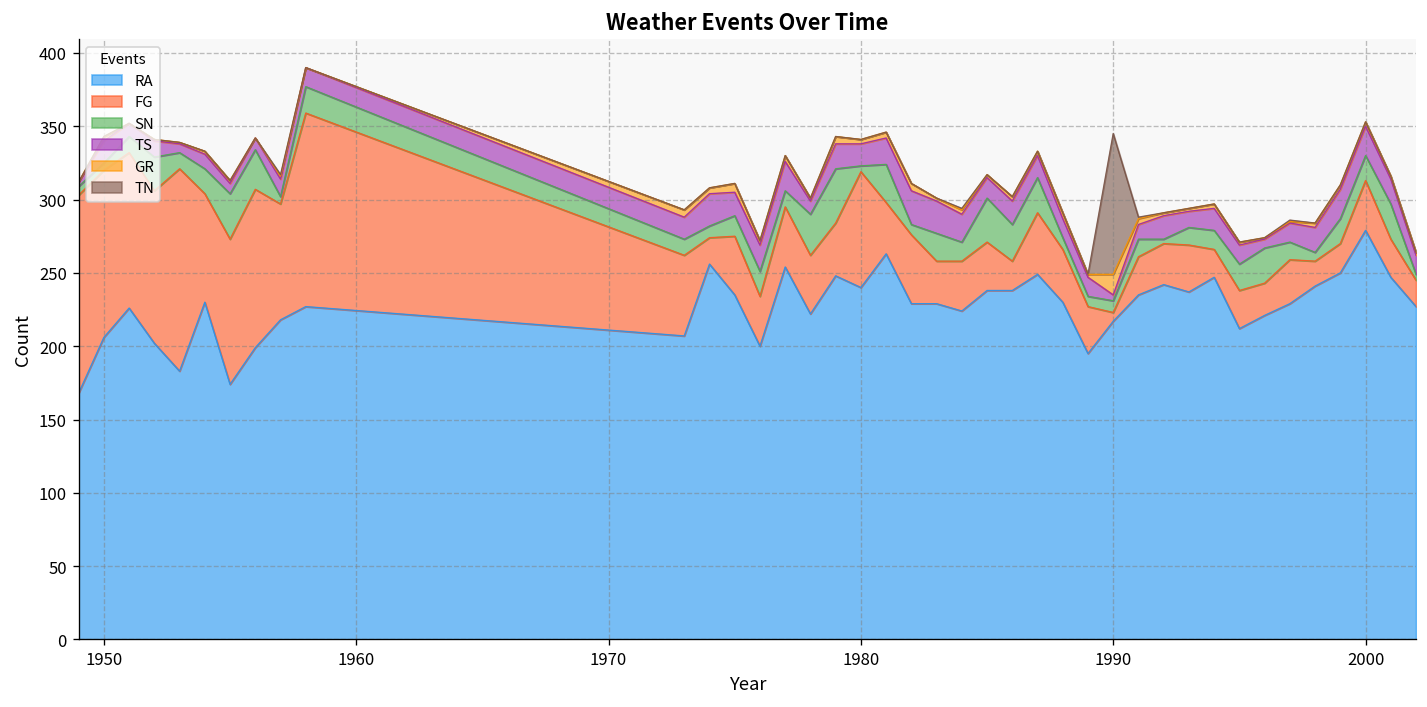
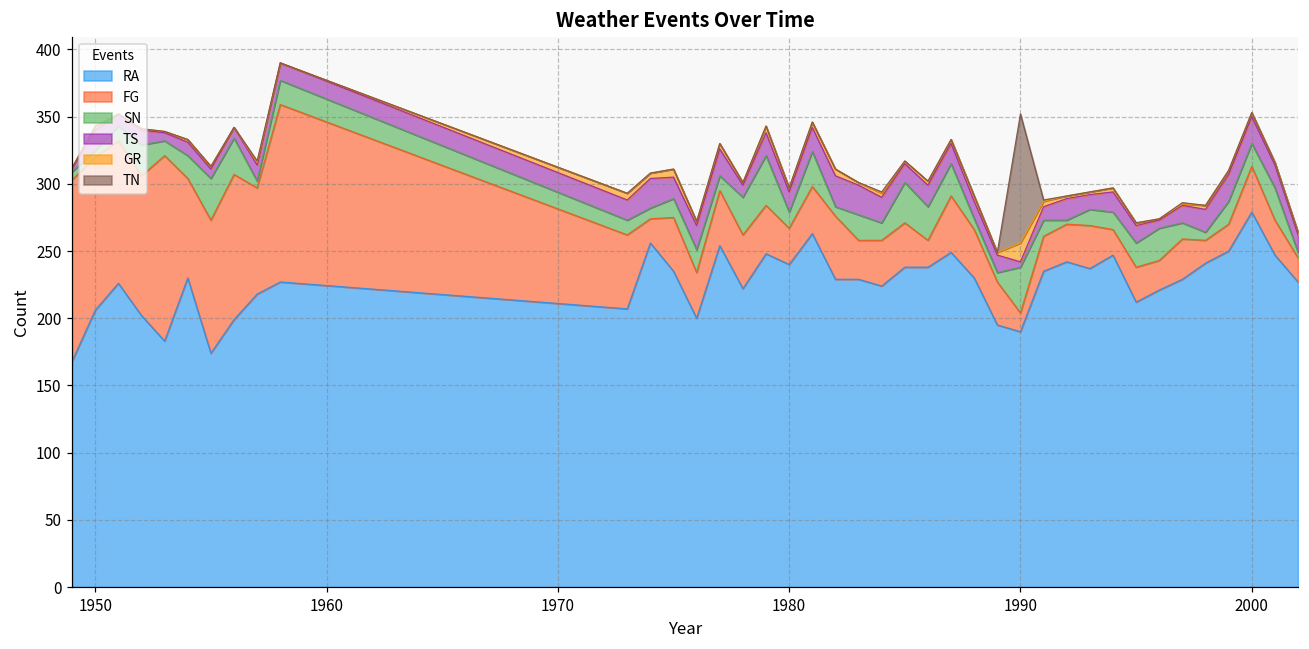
FG, 1980: 79 -> 27
SN, 1980: 4 -> 12
RA, 1990: 217 -> 190
FG, 1990: 6 -> 14
SN, 1990: 8 -> 34
